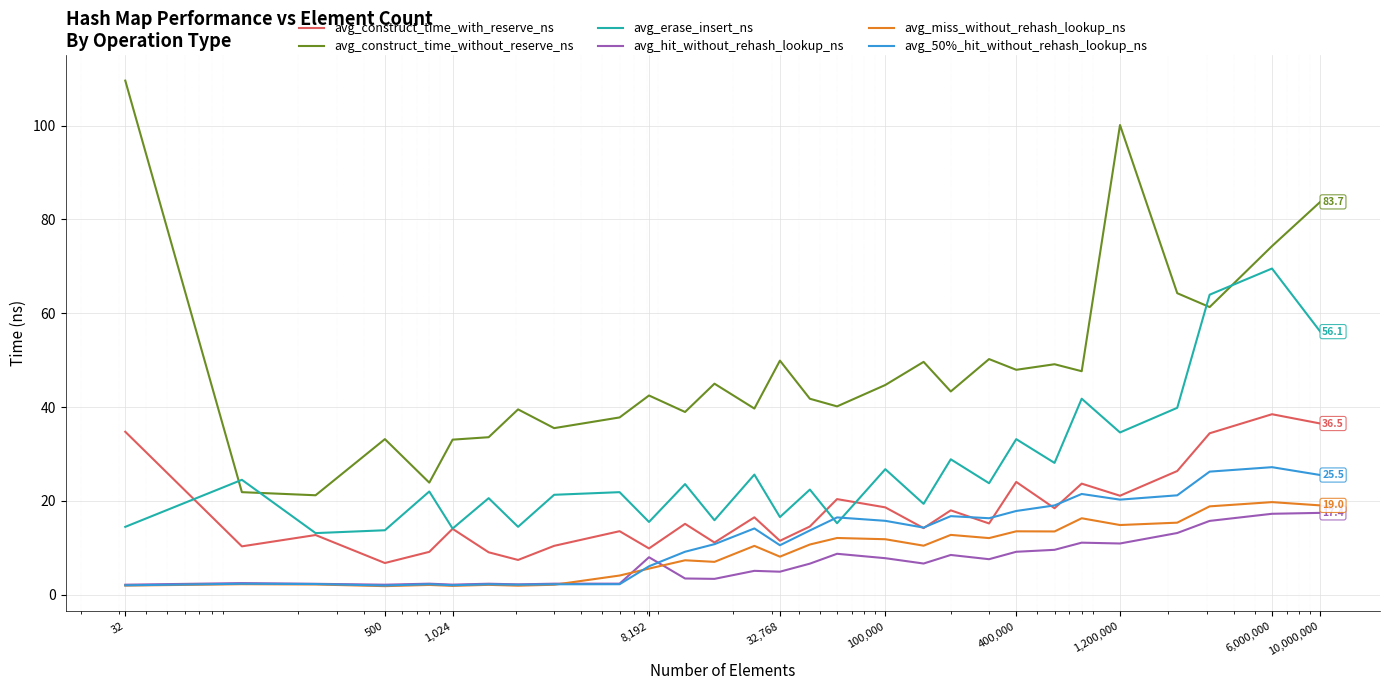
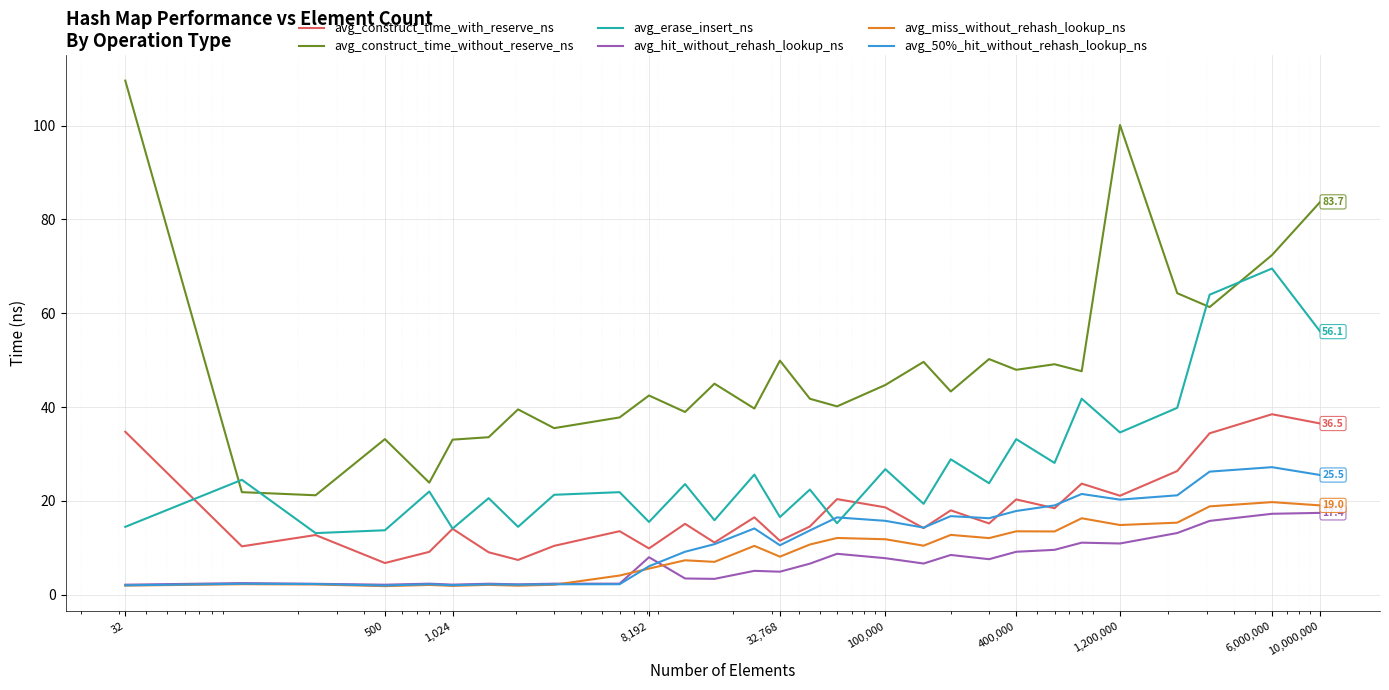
avg_construct_time_with_reserve_ns, 400,000: 24 -> 20
avg_construct_time_without_reserve_ns, 6,000,000: 74 -> 72
